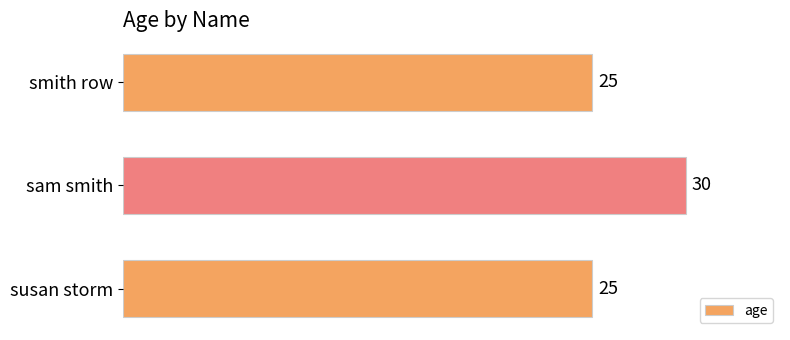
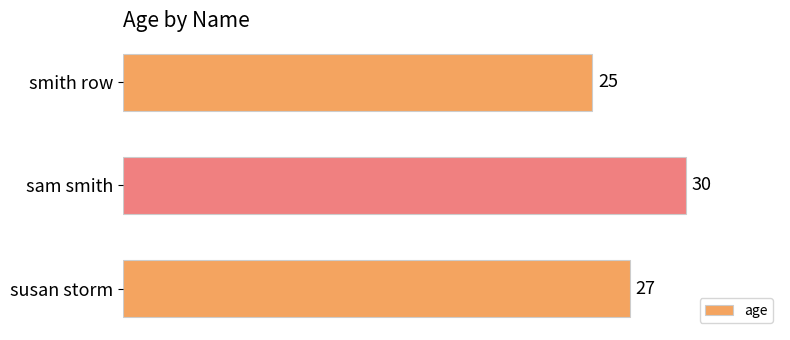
susan storm: 25 -> 27
